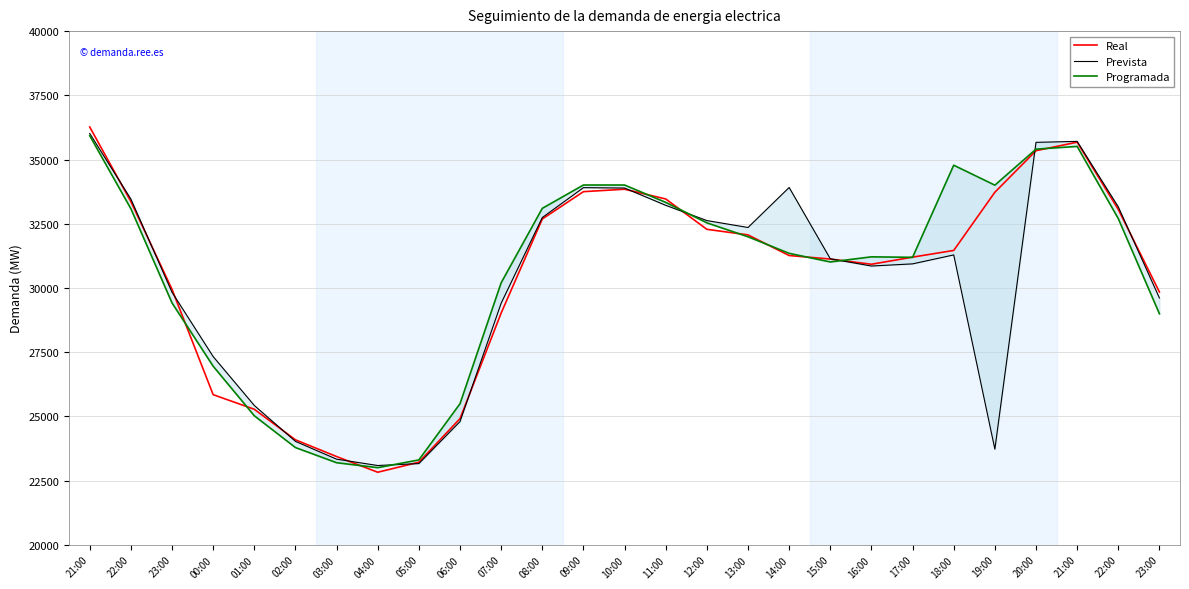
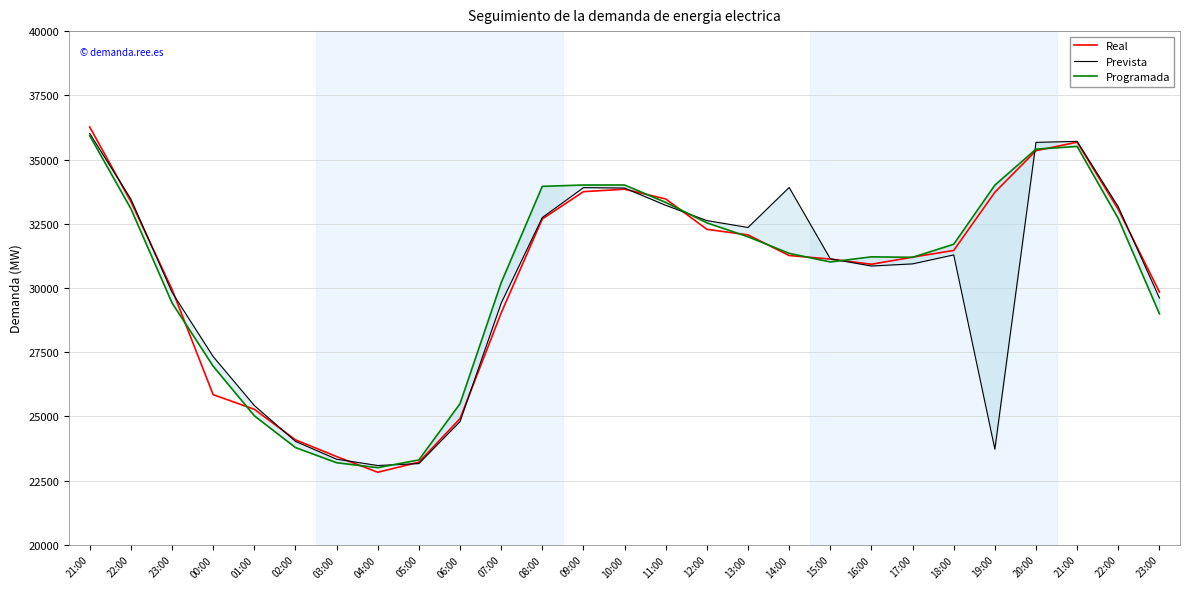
Programada, 08:00: 33100 -> 34000
Programada, 18:00: 34800 -> 31700
